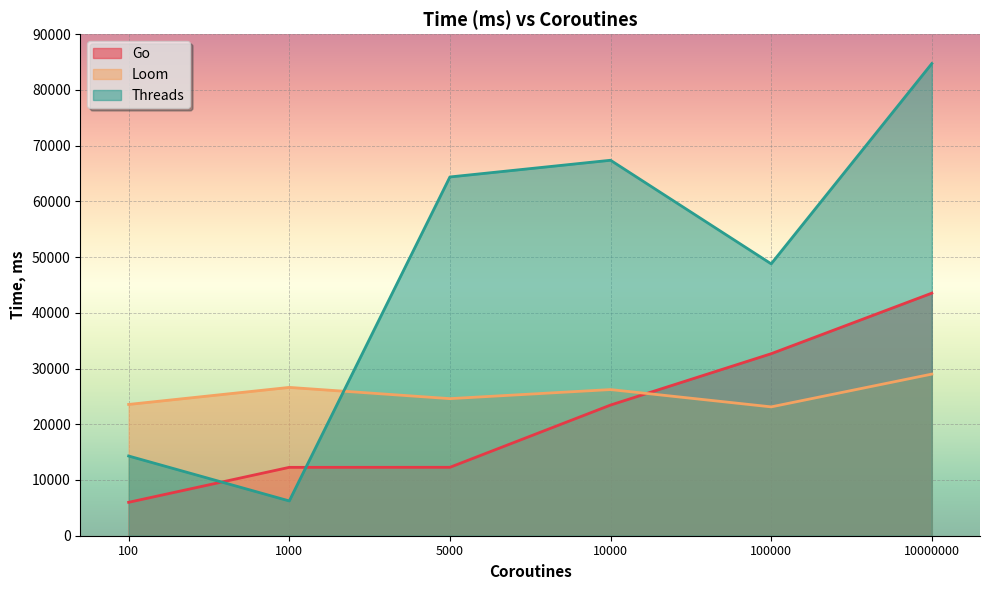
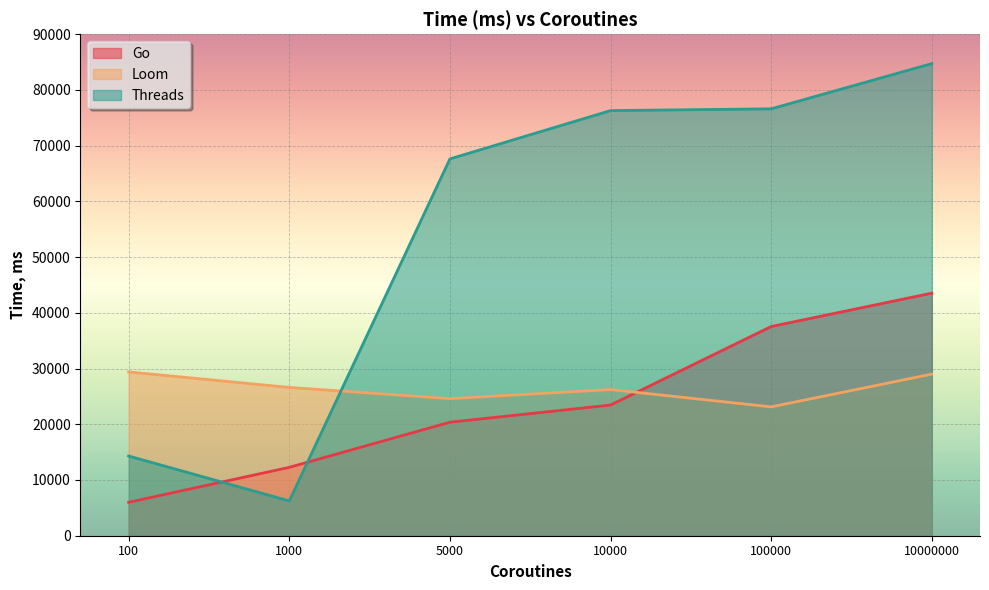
Loom, 100: 24000 -> 29000
Go, 5000: 12000 -> 20000
Threads, 5000: 64000 -> 68000
Threads, 10000: 67000 -> 76000
Go, 100000: 33000 -> 38000
Threads, 100000: 49000 -> 77000
